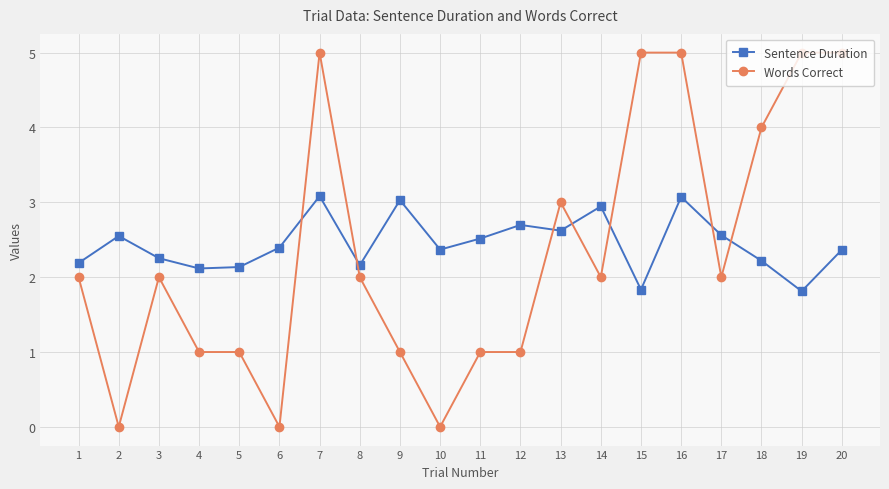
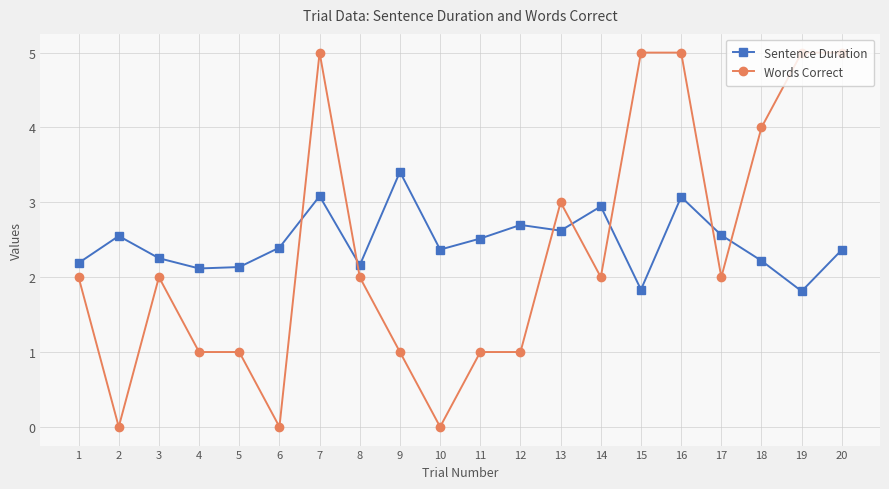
Sentence Duration, 9: 3.0 -> 3.4
